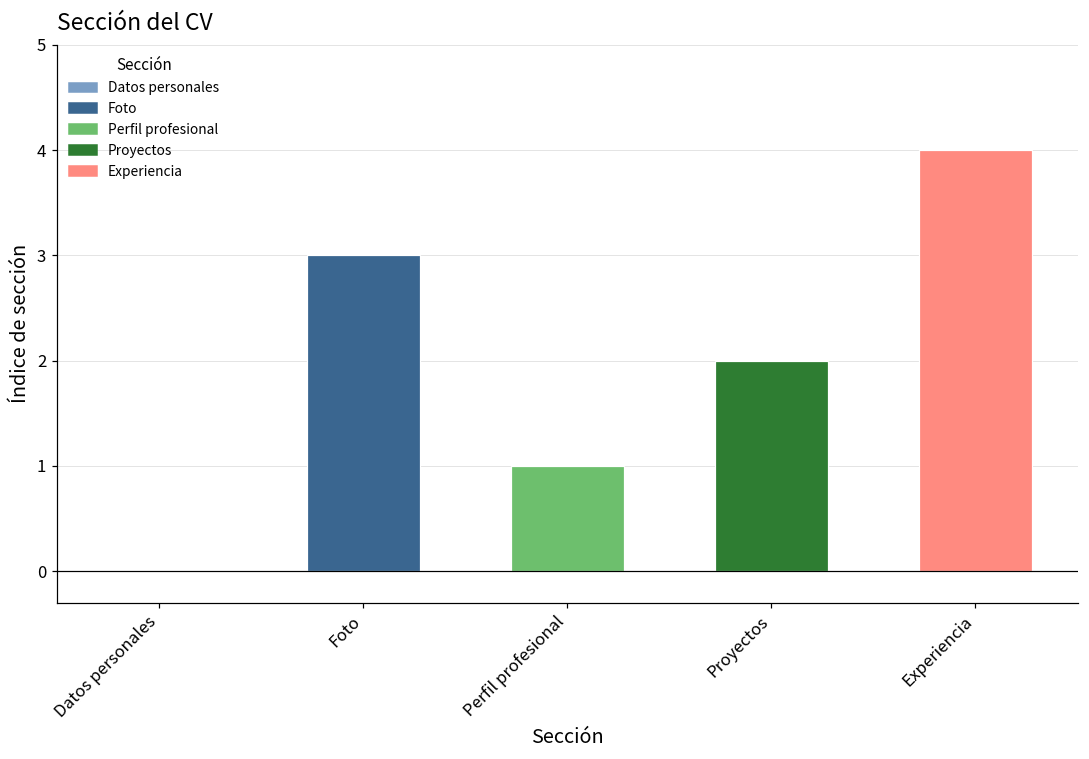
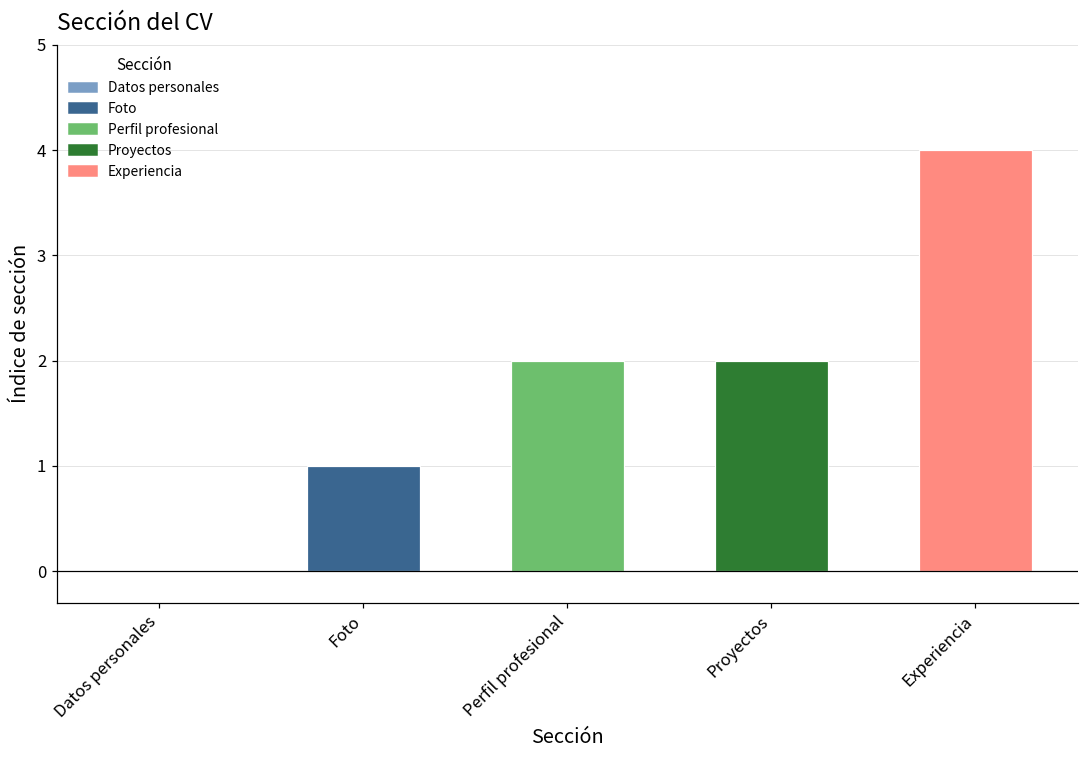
Foto: 3 -> 1
Perfil profesional: 1 -> 2
